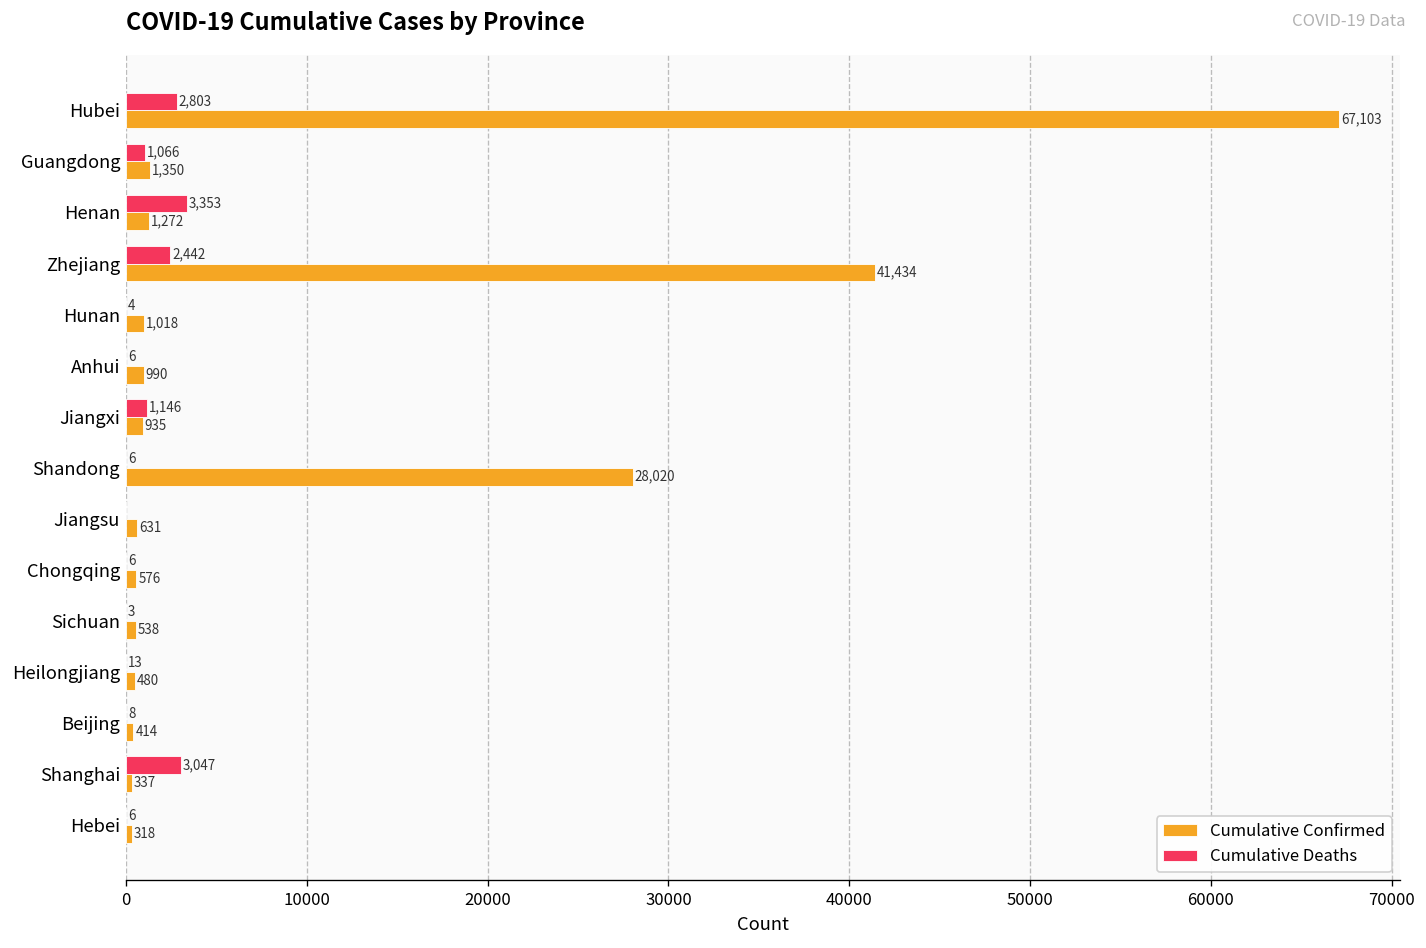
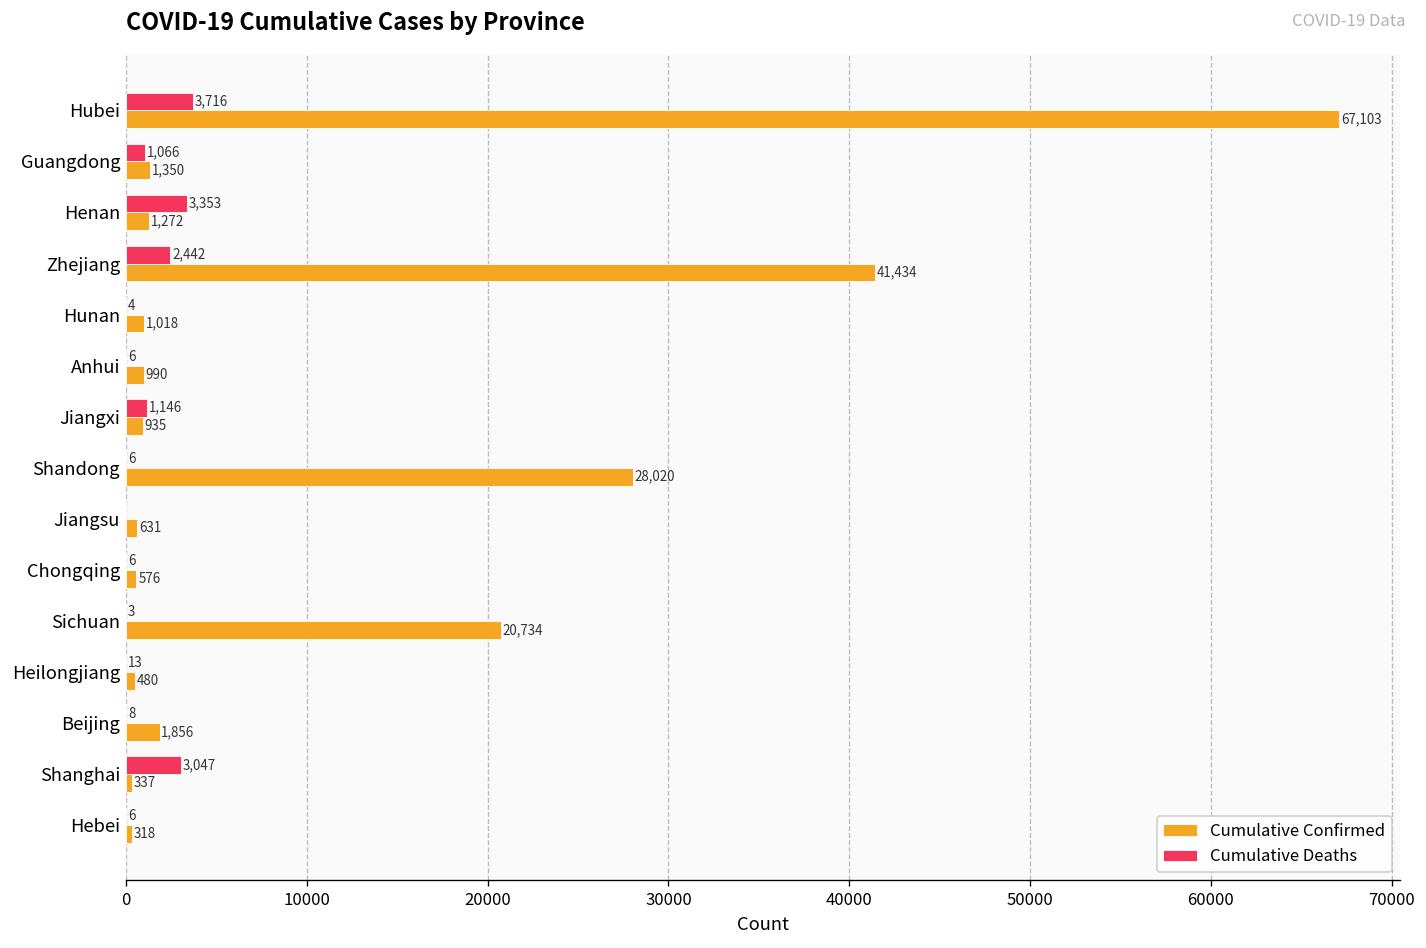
Cumulative Deaths, Hubei: 2,803 -> 3,716
Cumulative Confirmed, Sichuan: 538 -> 20,734
Cumulative Confirmed, Beijing: 414 -> 1,856
